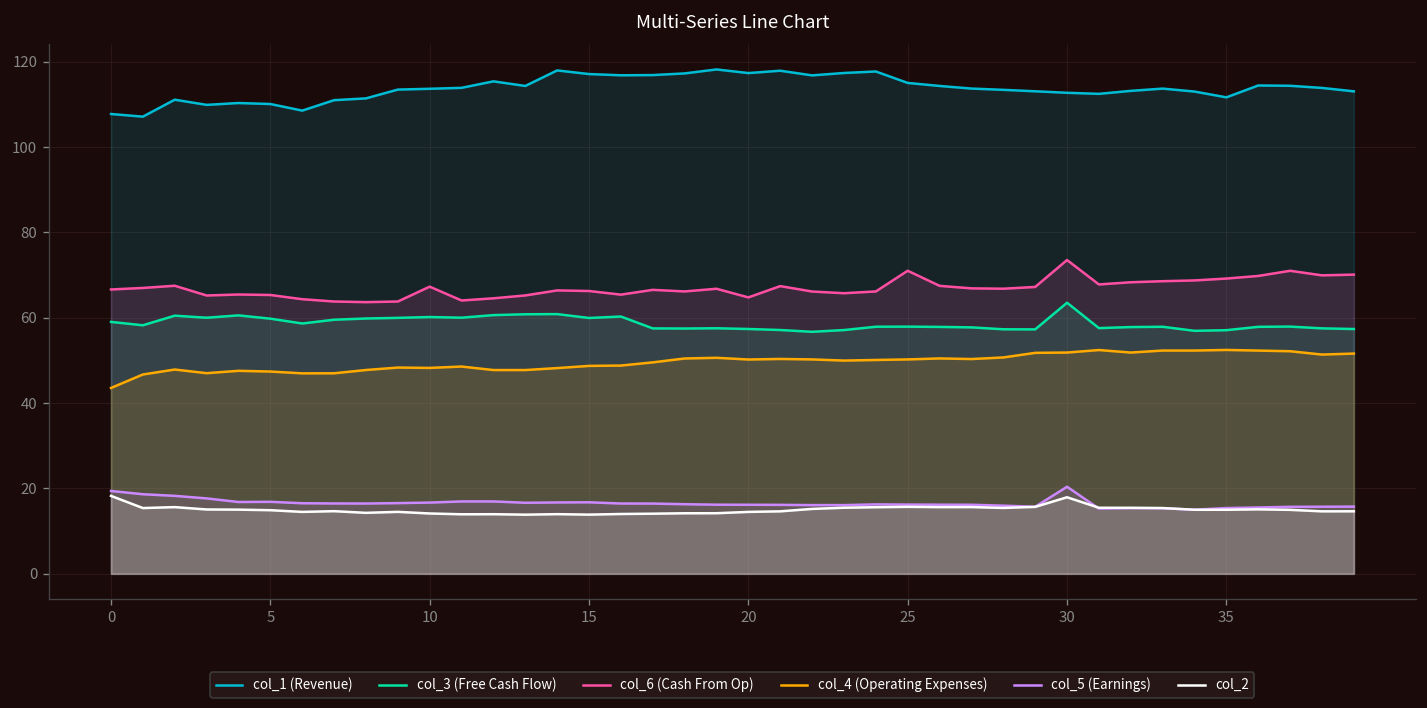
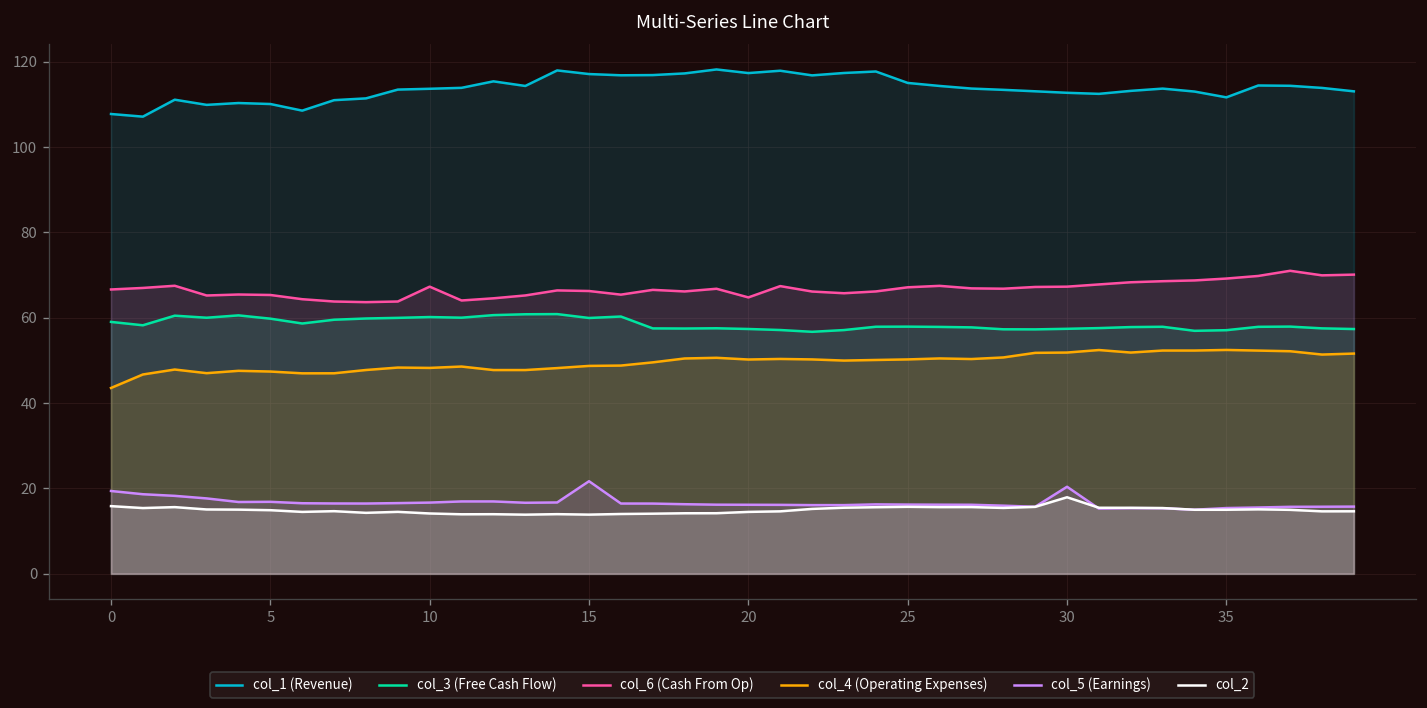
col_2, 0: 18 -> 16
col_5 (Earnings), 15: 17 -> 22
col_6 (Cash From Op), 25: 71 -> 67
col_3 (Free Cash Flow), 30: 64 -> 57
col_6 (Cash From Op), 30: 74 -> 67
